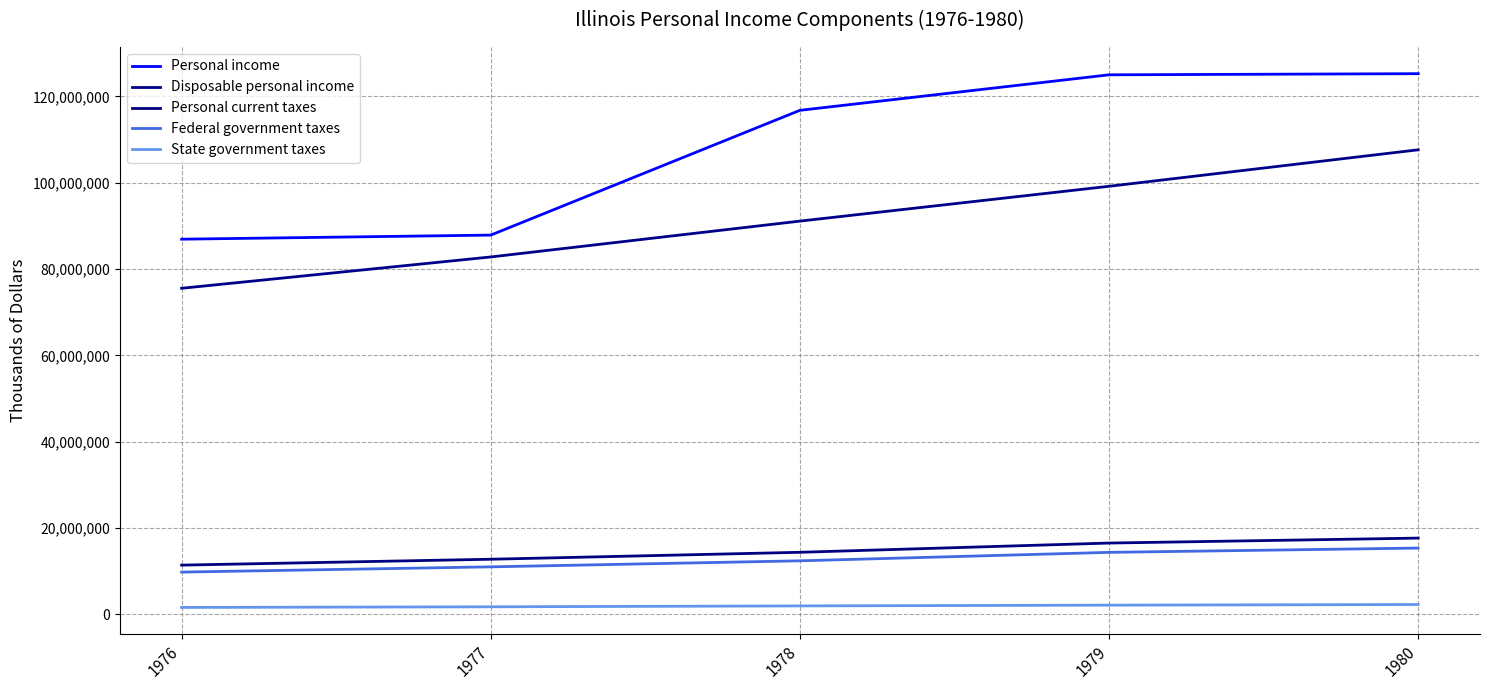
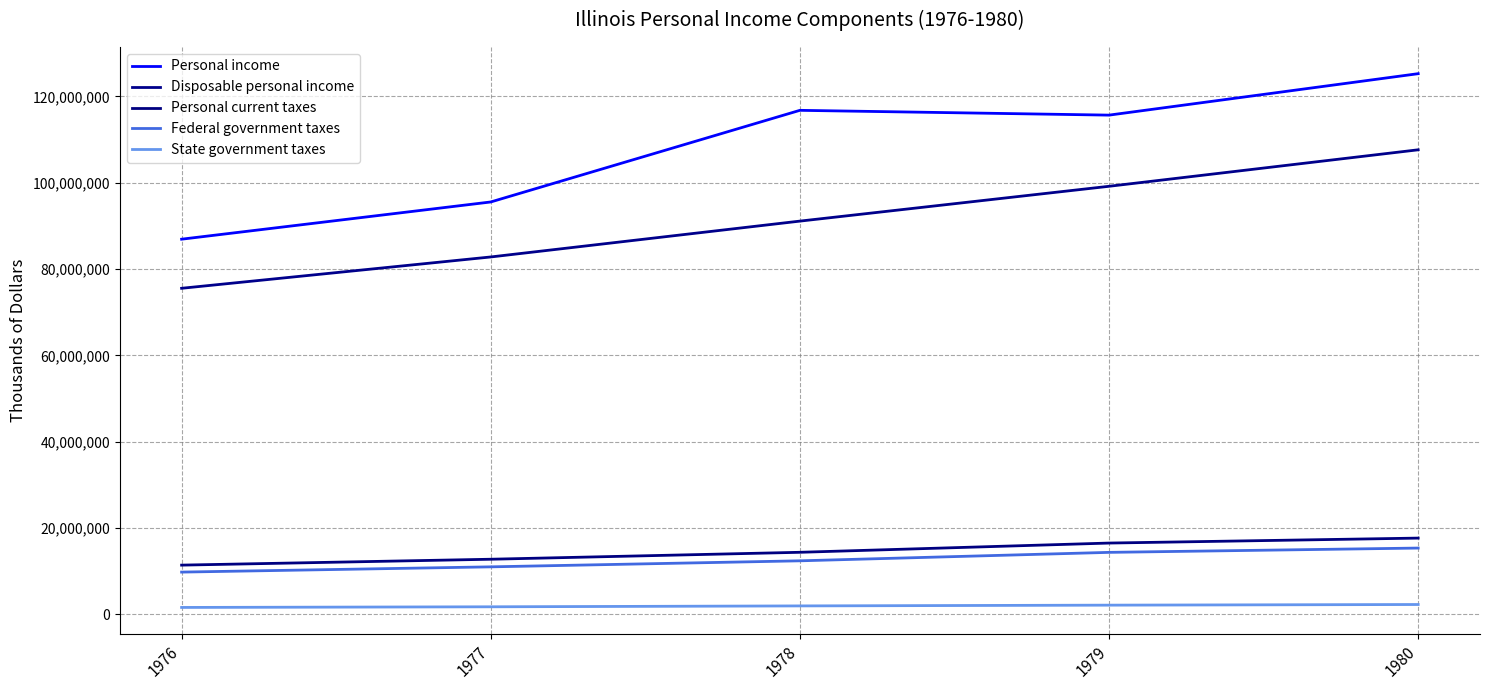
Personal income, 1977: 88,000,000 -> 96,000,000
Personal income, 1979: 125,000,000 -> 116,000,000
